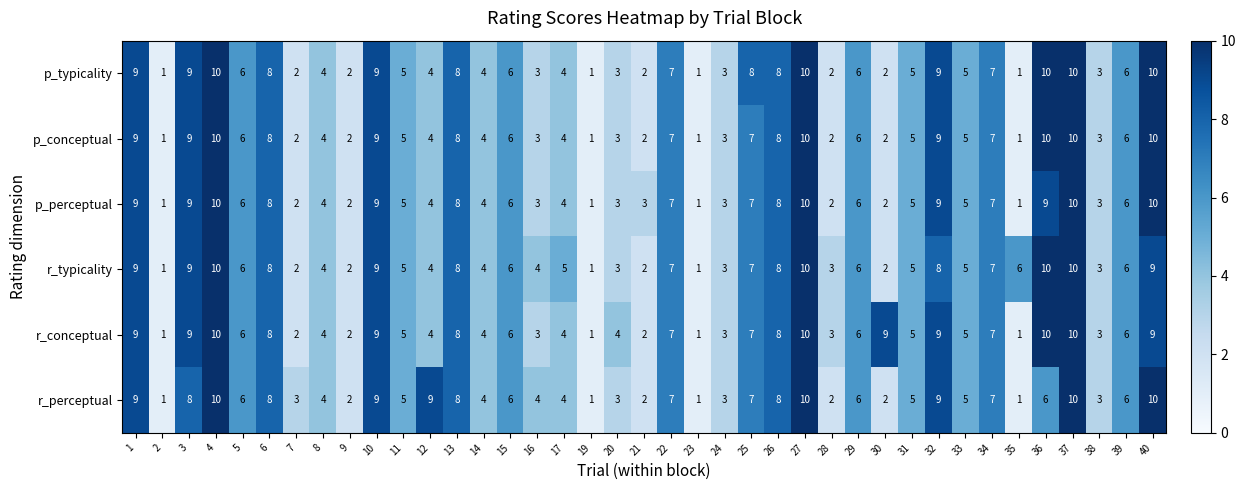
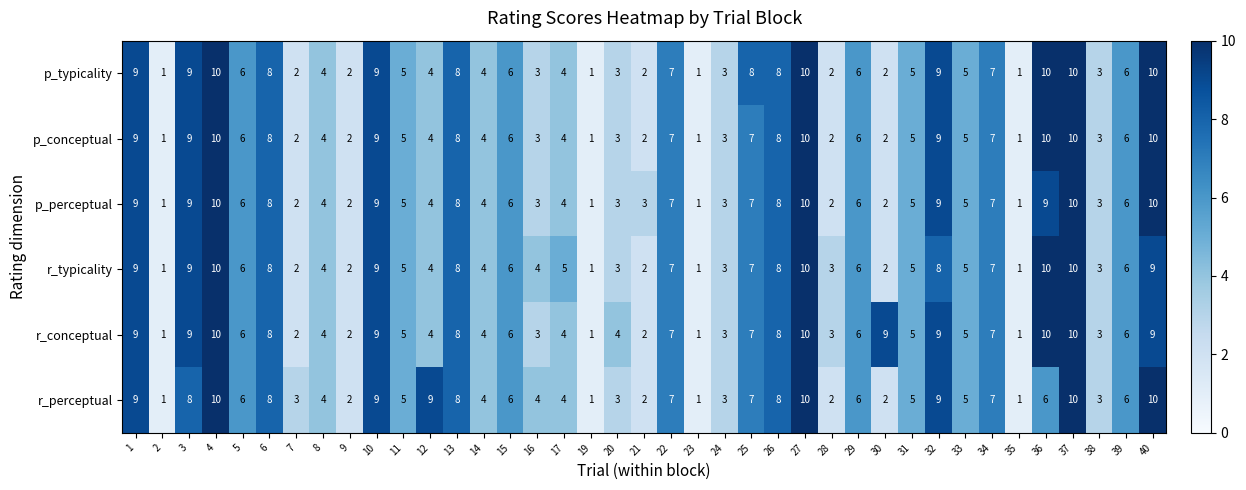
r_typicality, 35: 6 -> 1
